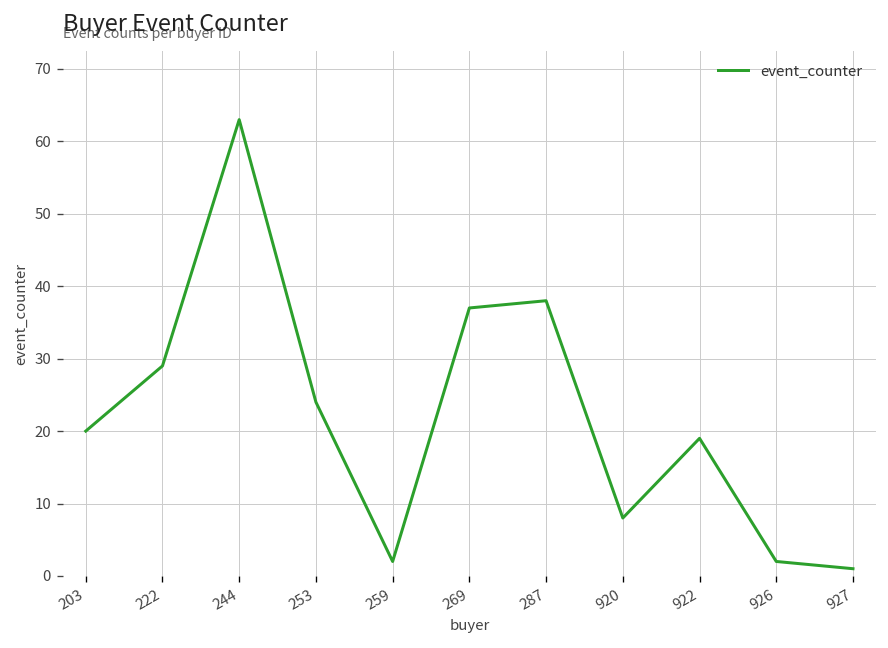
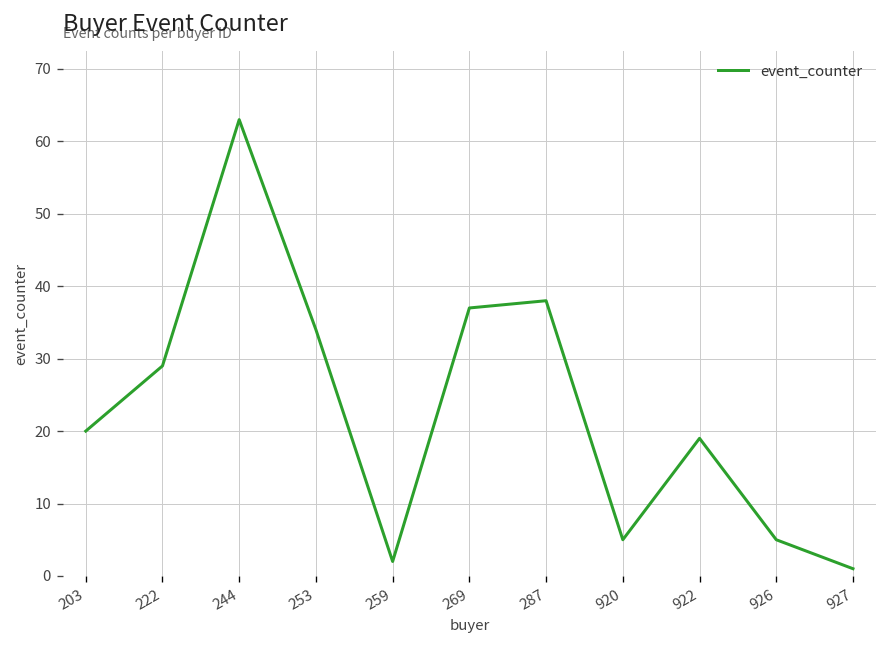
253: 24 -> 34
920: 8 -> 5
926: 2 -> 5
